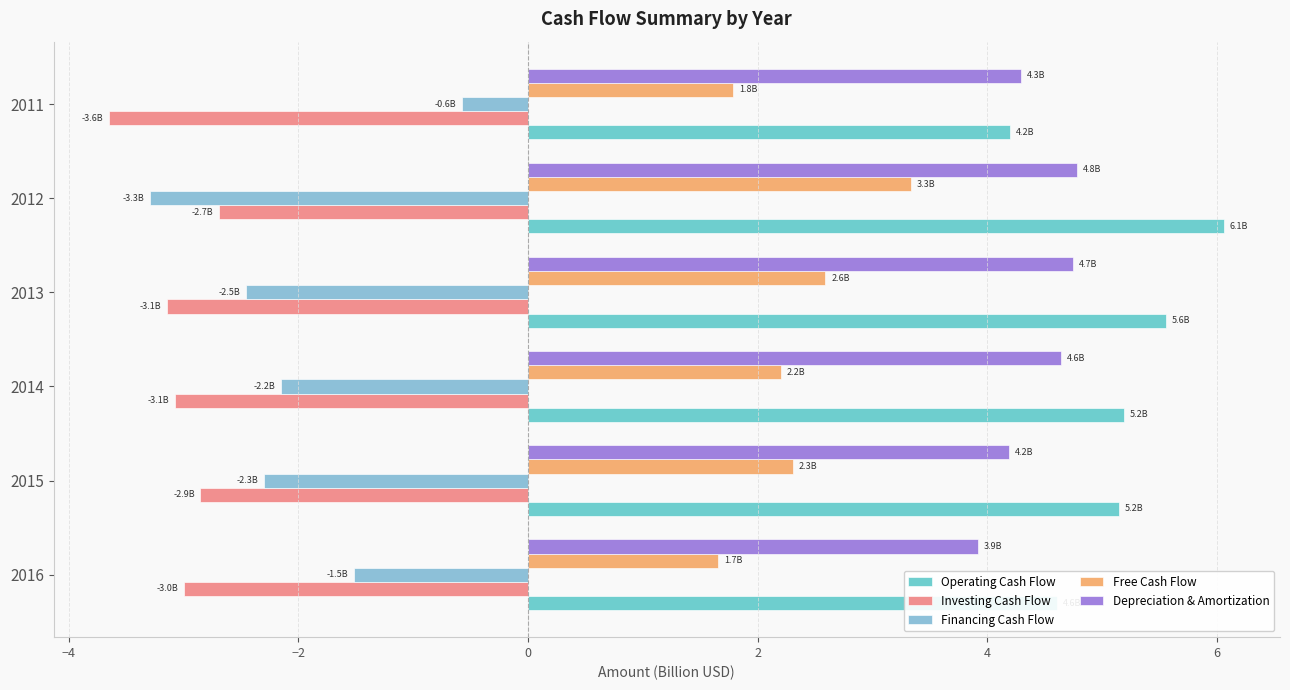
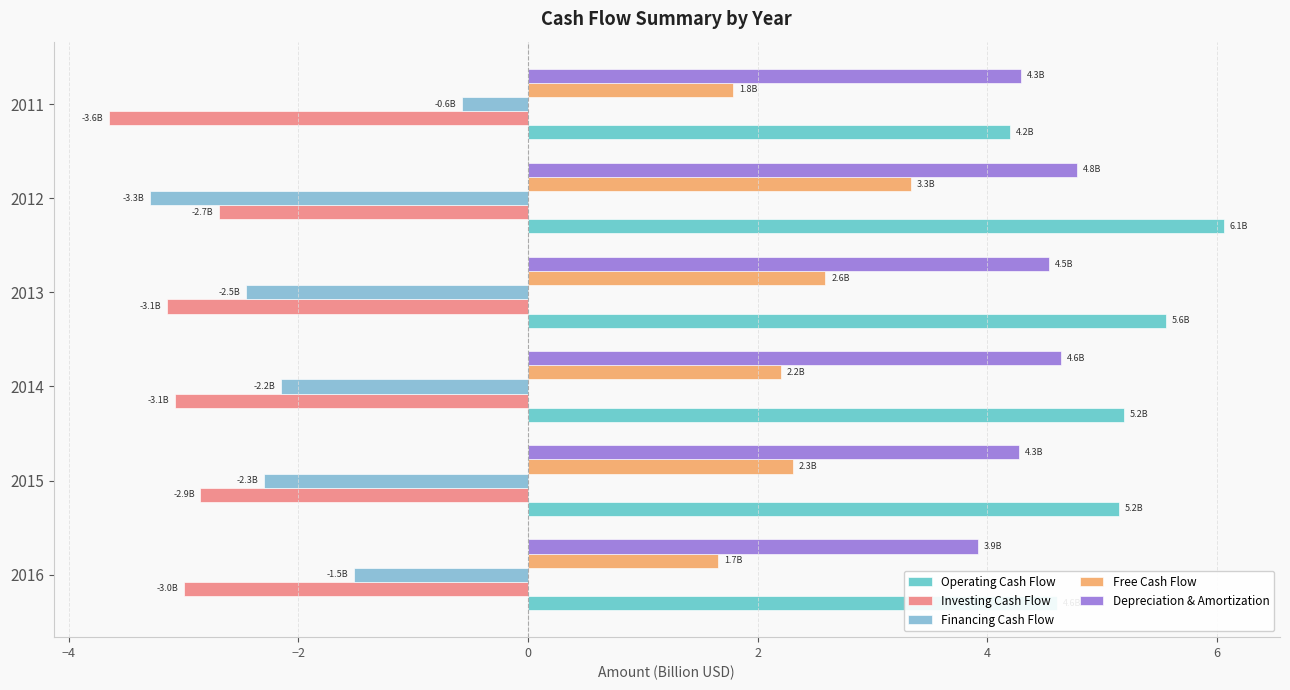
Depreciation & Amortization, 2013: 4.7B -> 4.5B
Depreciation & Amortization, 2015: 4.2B -> 4.3B
